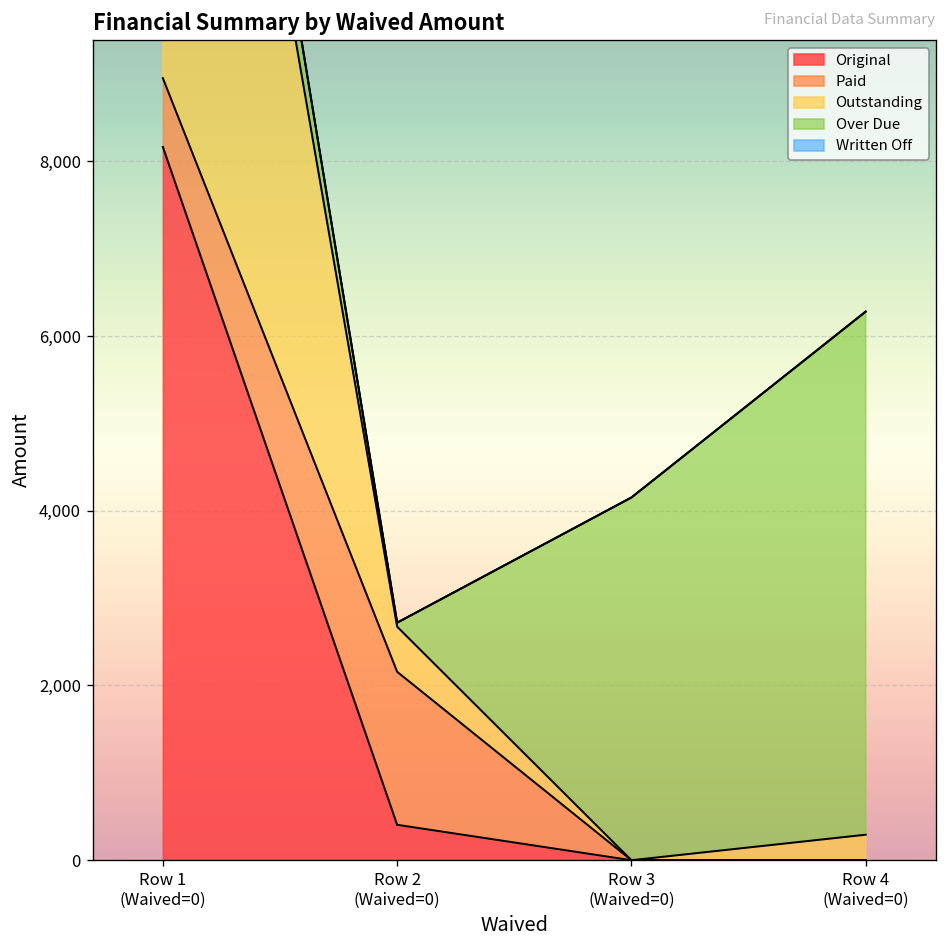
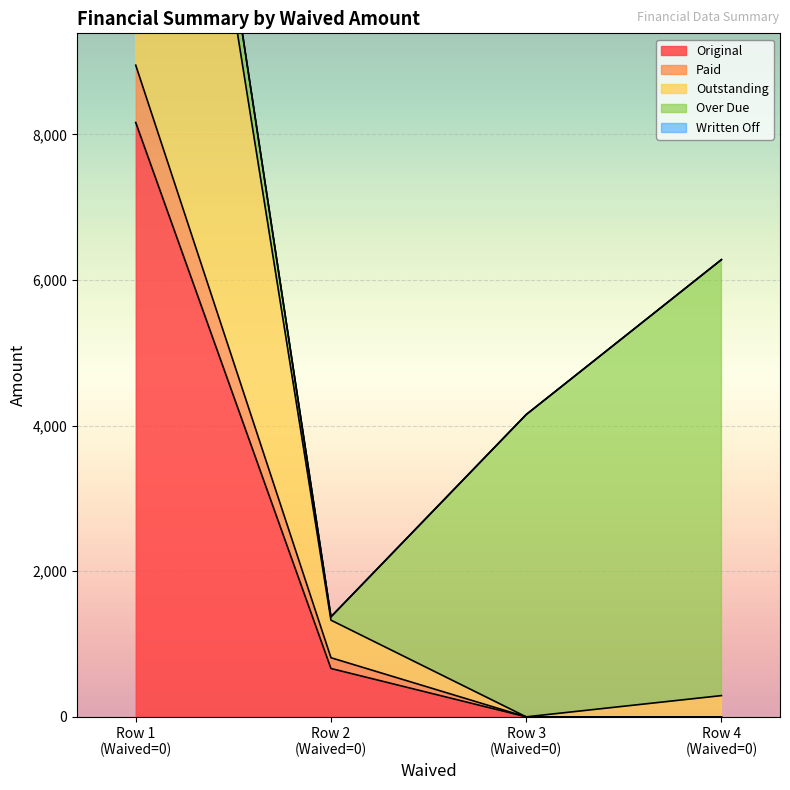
Original, Row 2 (Waived=0): 400 -> 700
Paid, Row 2 (Waived=0): 1,800 -> 100
